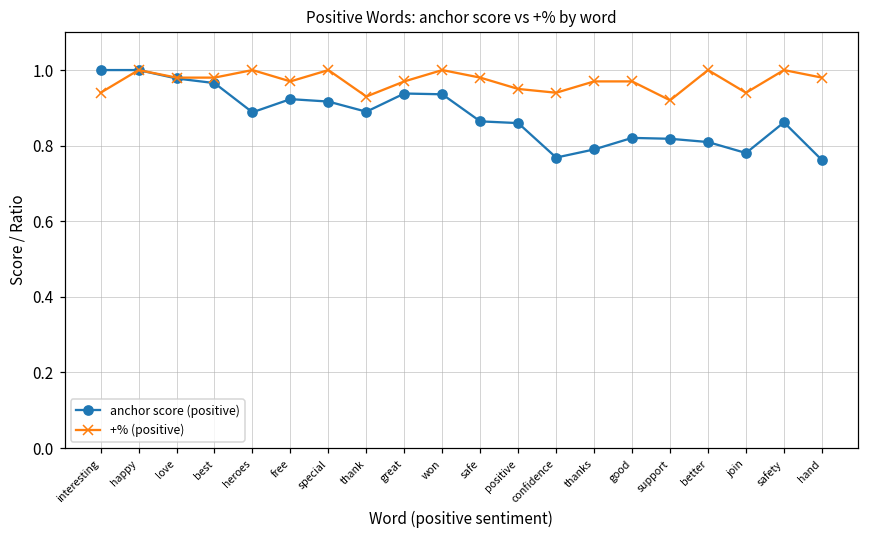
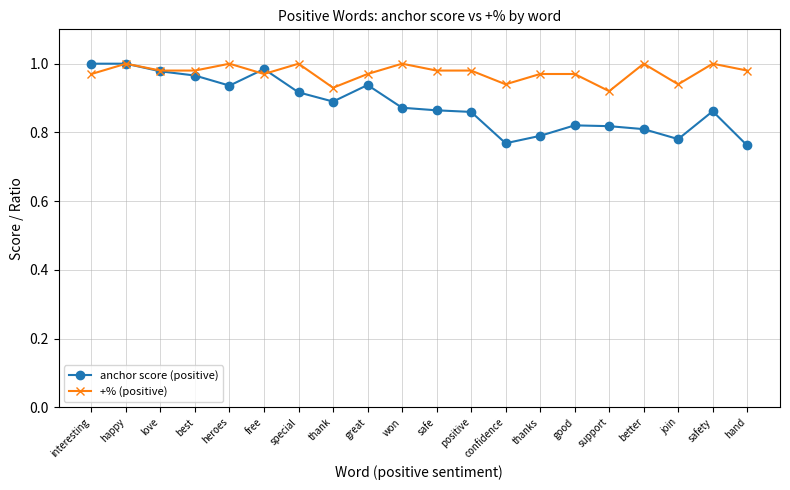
+% (positive), interesting: 0.94 -> 0.97
anchor score (positive), heroes: 0.89 -> 0.94
anchor score (positive), free: 0.92 -> 0.98
anchor score (positive), won: 0.94 -> 0.87
+% (positive), positive: 0.95 -> 0.98
